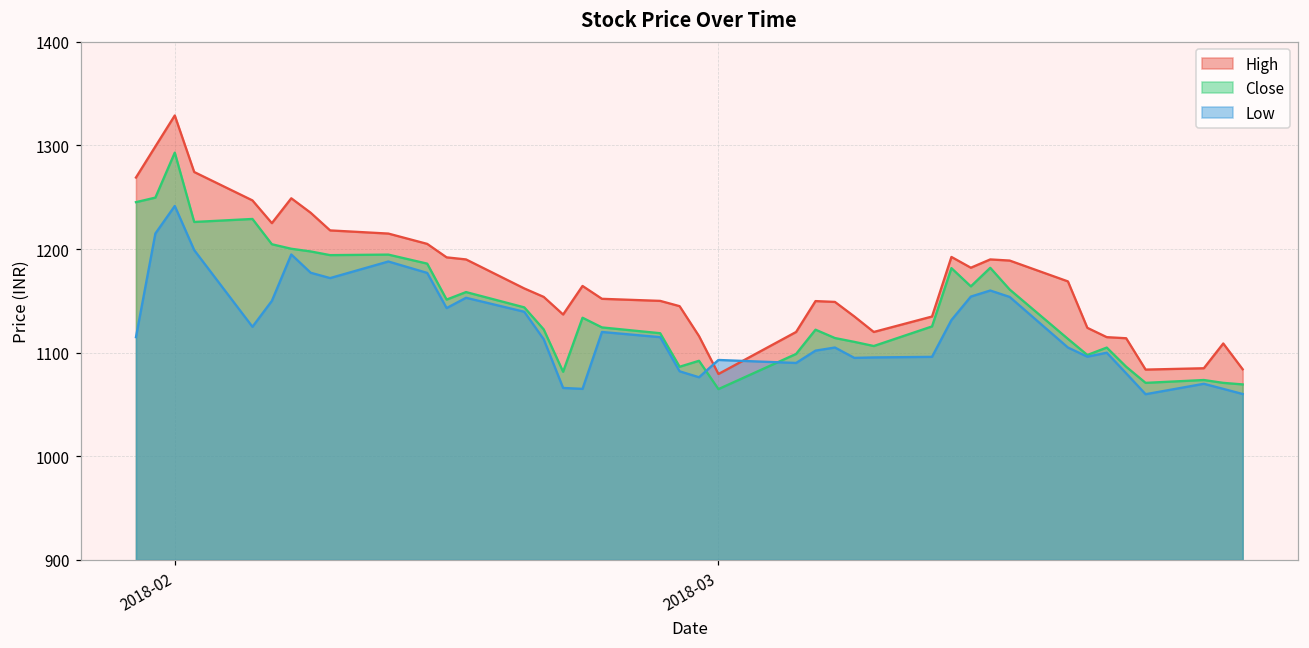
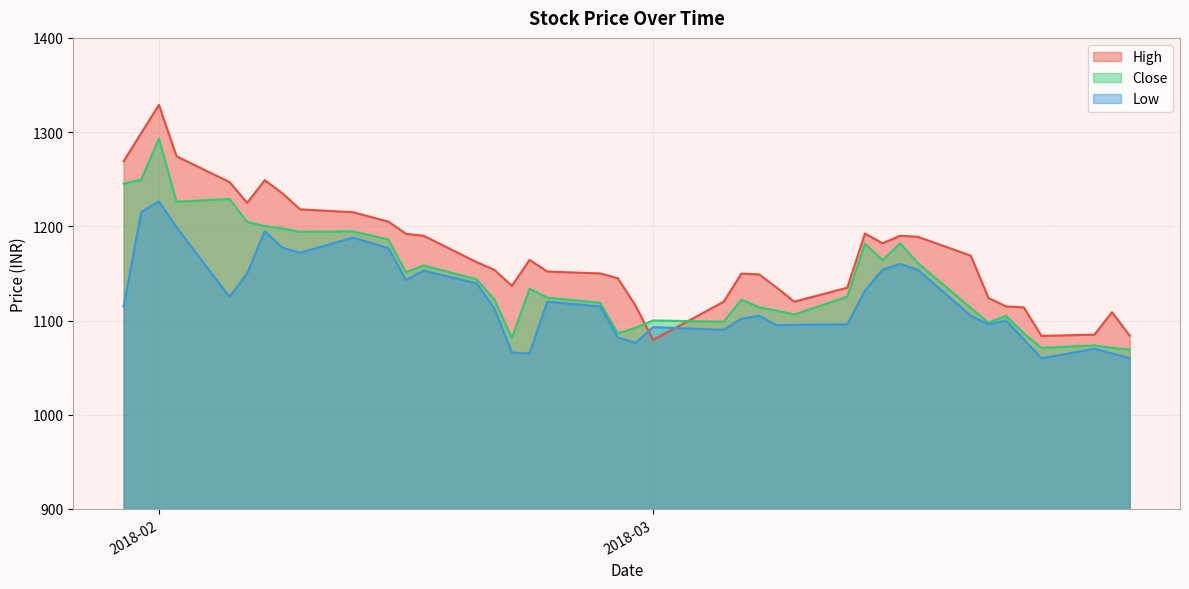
Low, 2018-02: 1240 -> 1230
Close, 2018-03: 1060 -> 1100
